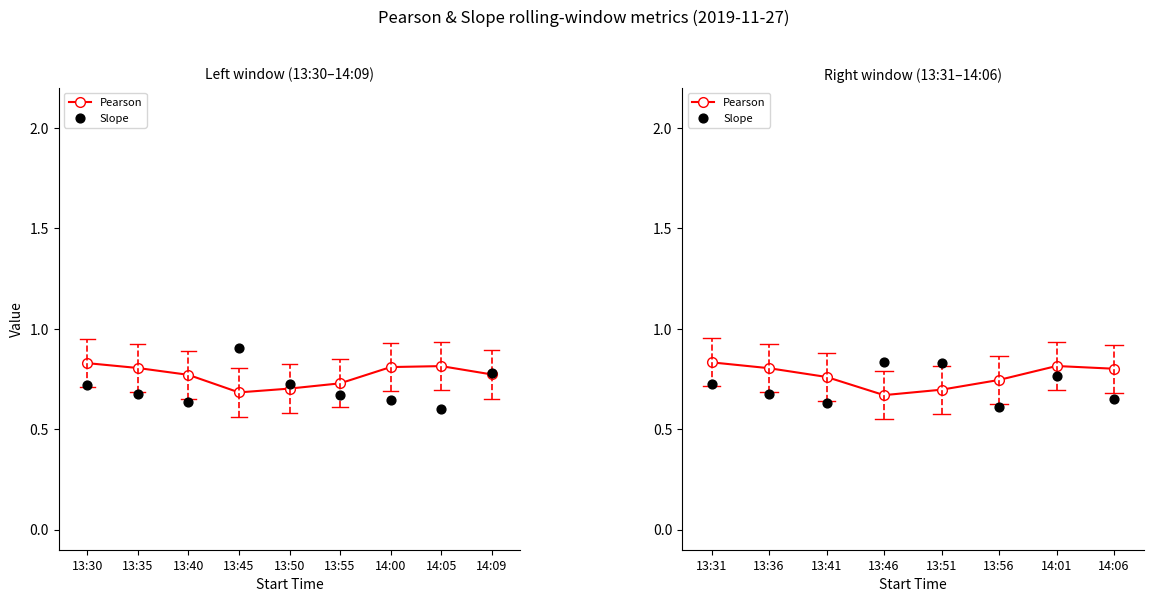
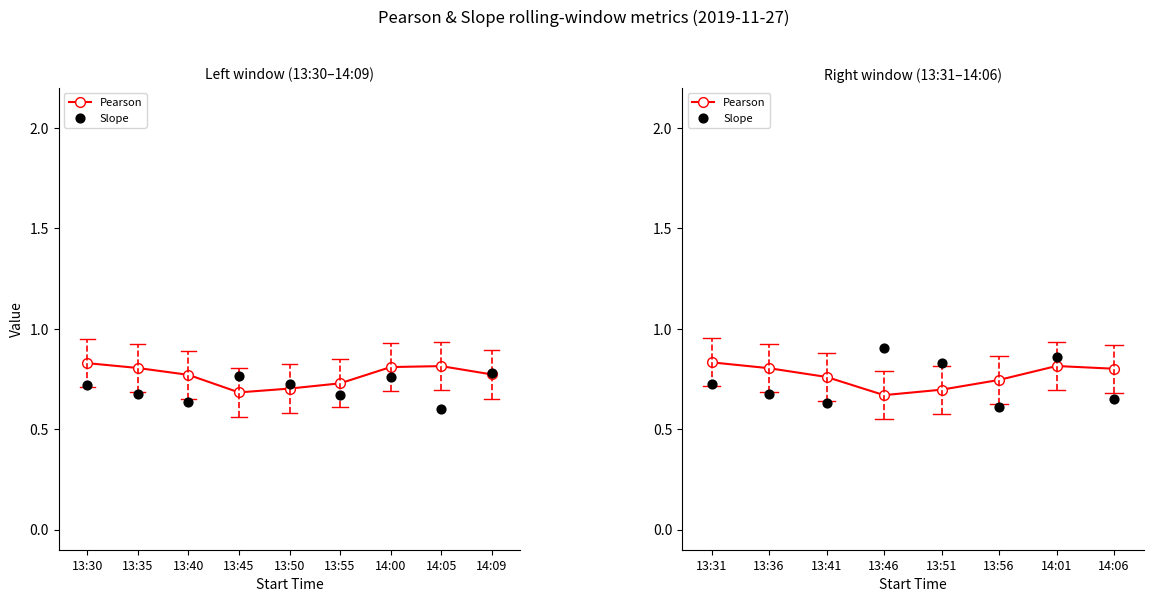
Left window (13:30–14:09), Slope, 13:45: 0.90 -> 0.77
Left window (13:30–14:09), Slope, 14:00: 0.64 -> 0.76
Right window (13:31–14:06), Slope, 13:46: 0.83 -> 0.91
Right window (13:31–14:06), Slope, 14:01: 0.76 -> 0.86
